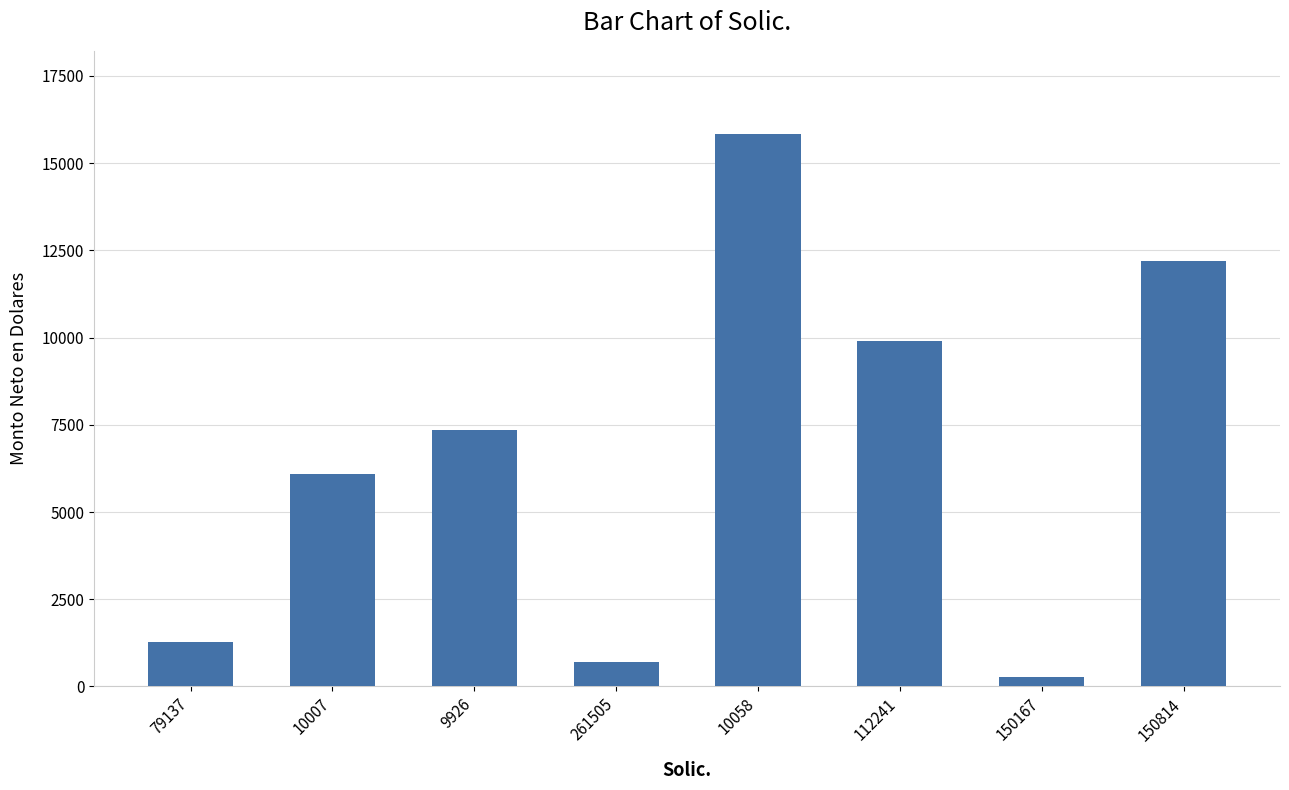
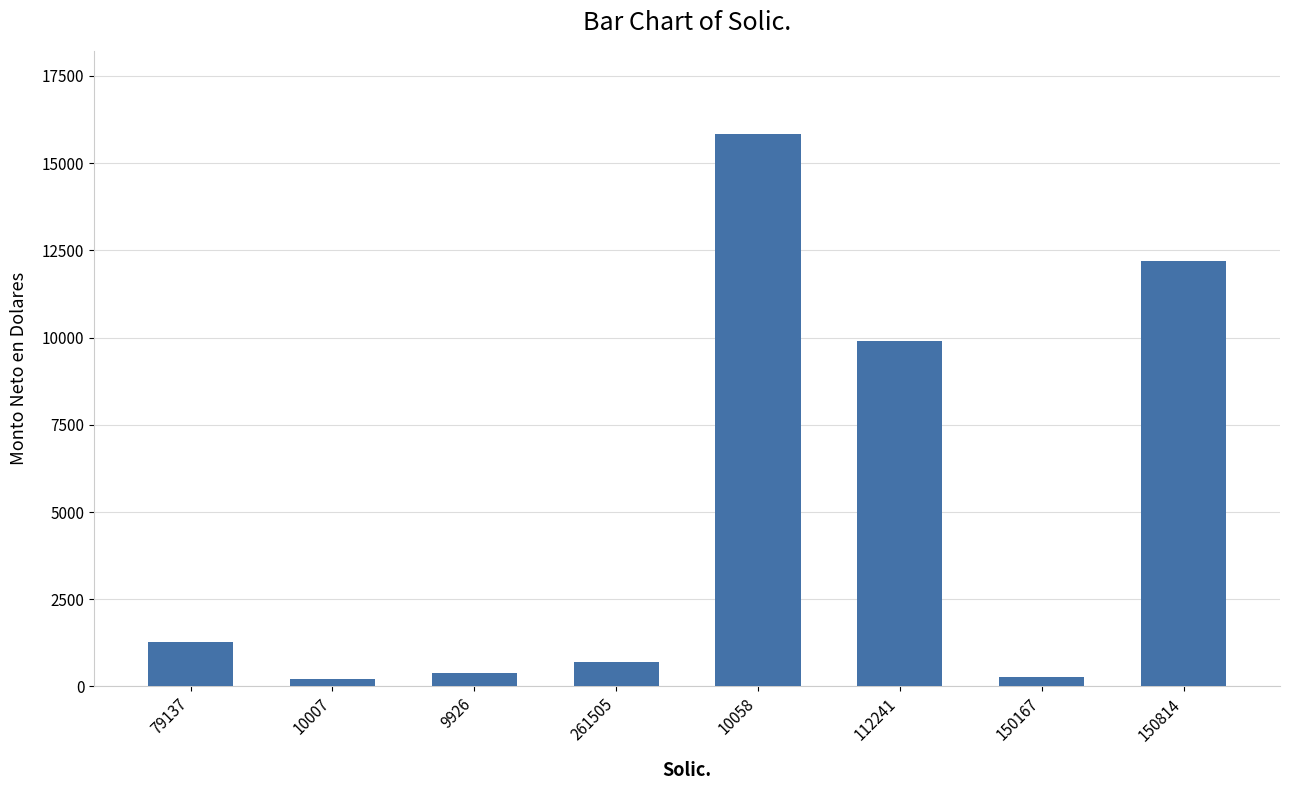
10007: 6100 -> 200
9926: 7300 -> 400
